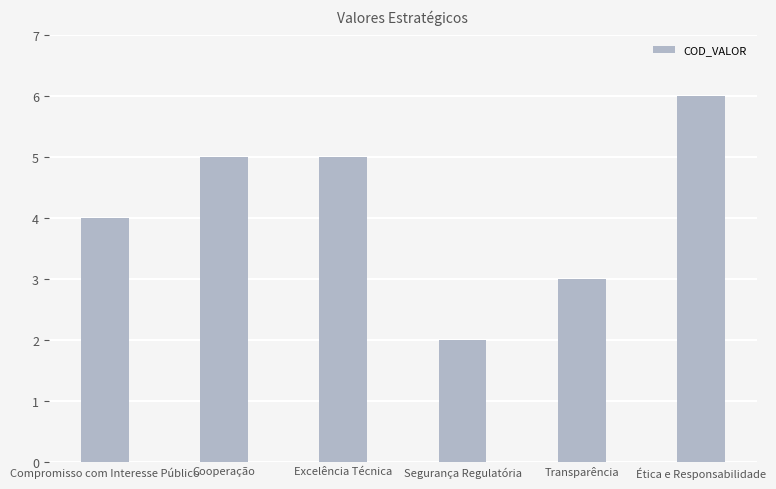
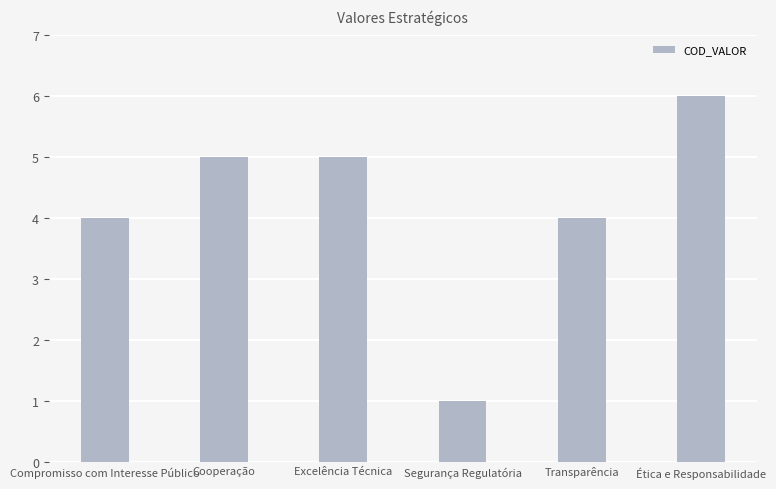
Segurança Regulatória: 2 -> 1
Transparência: 3 -> 4
